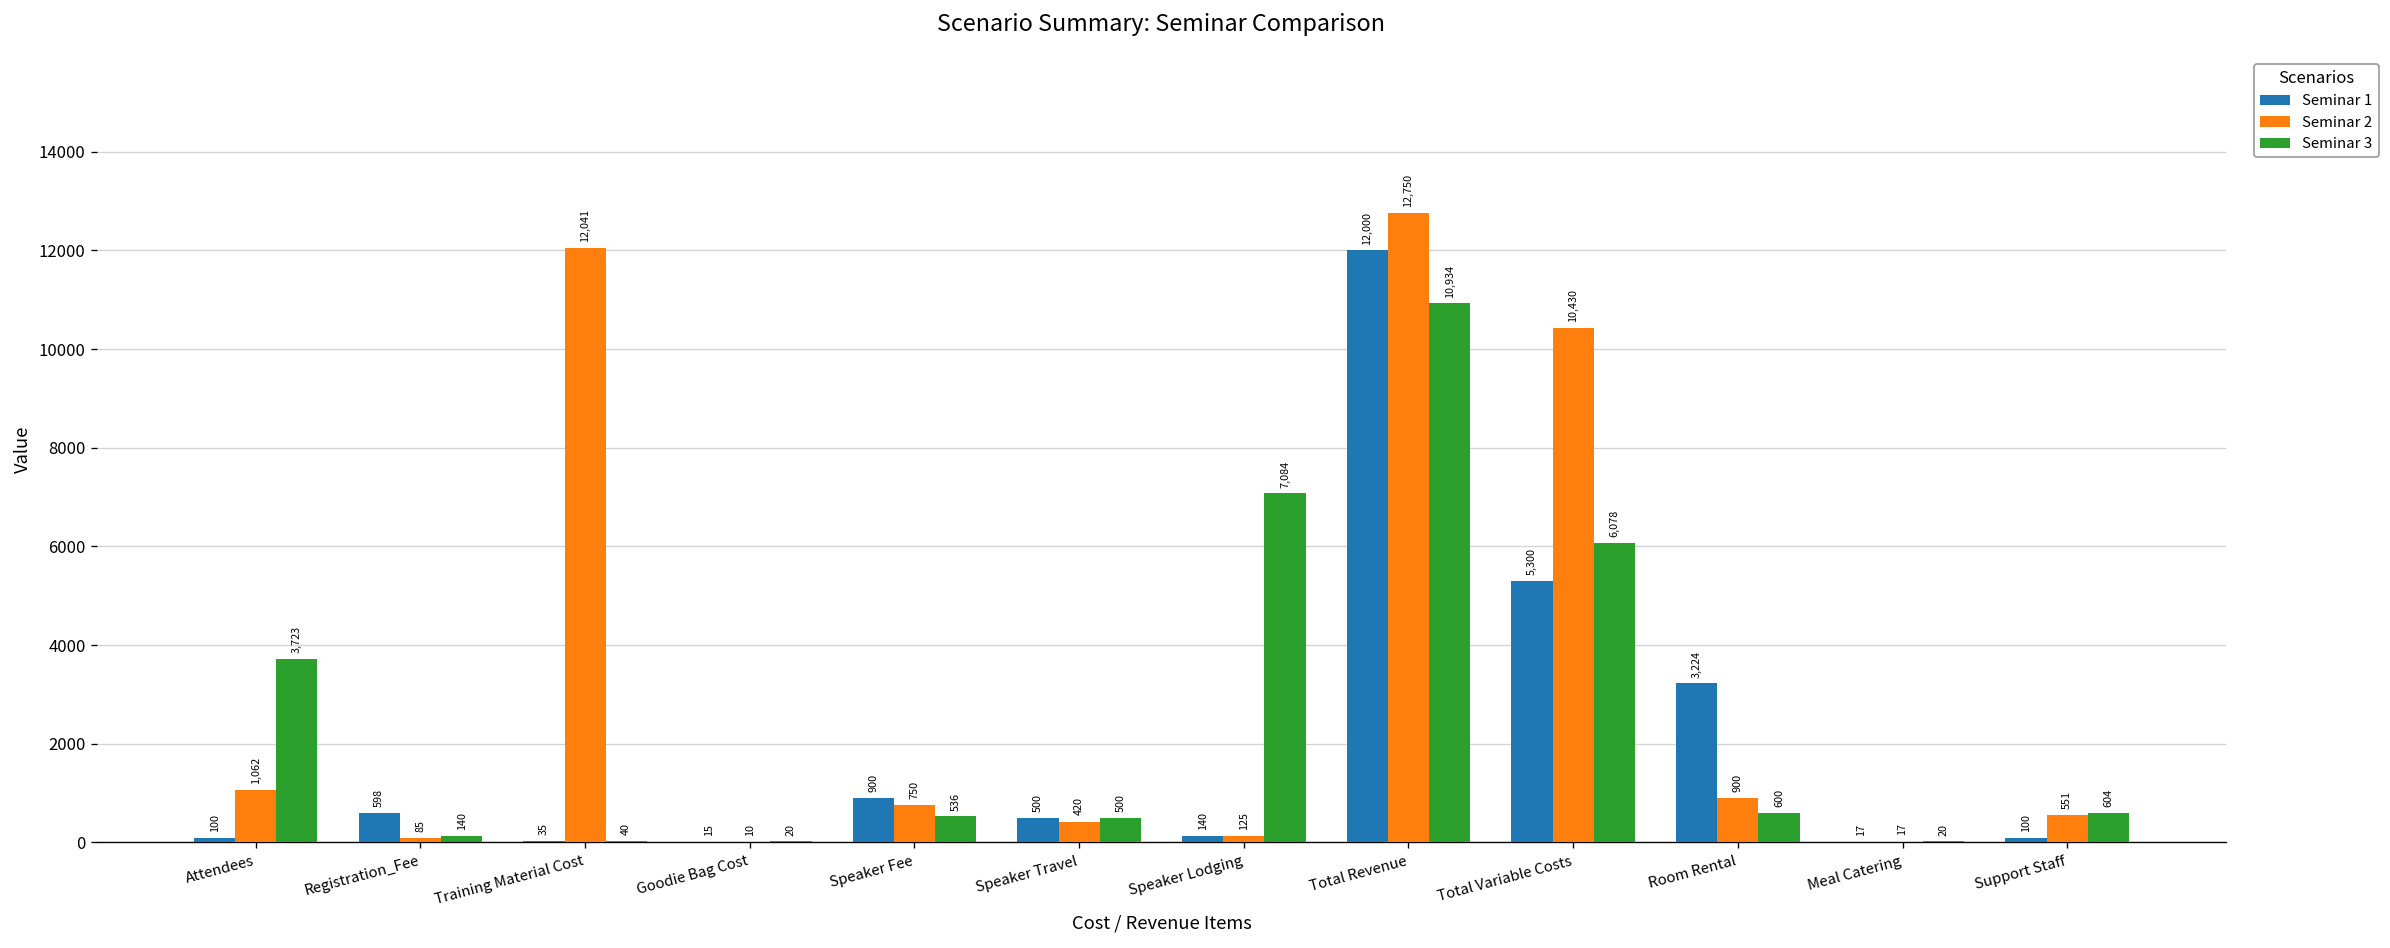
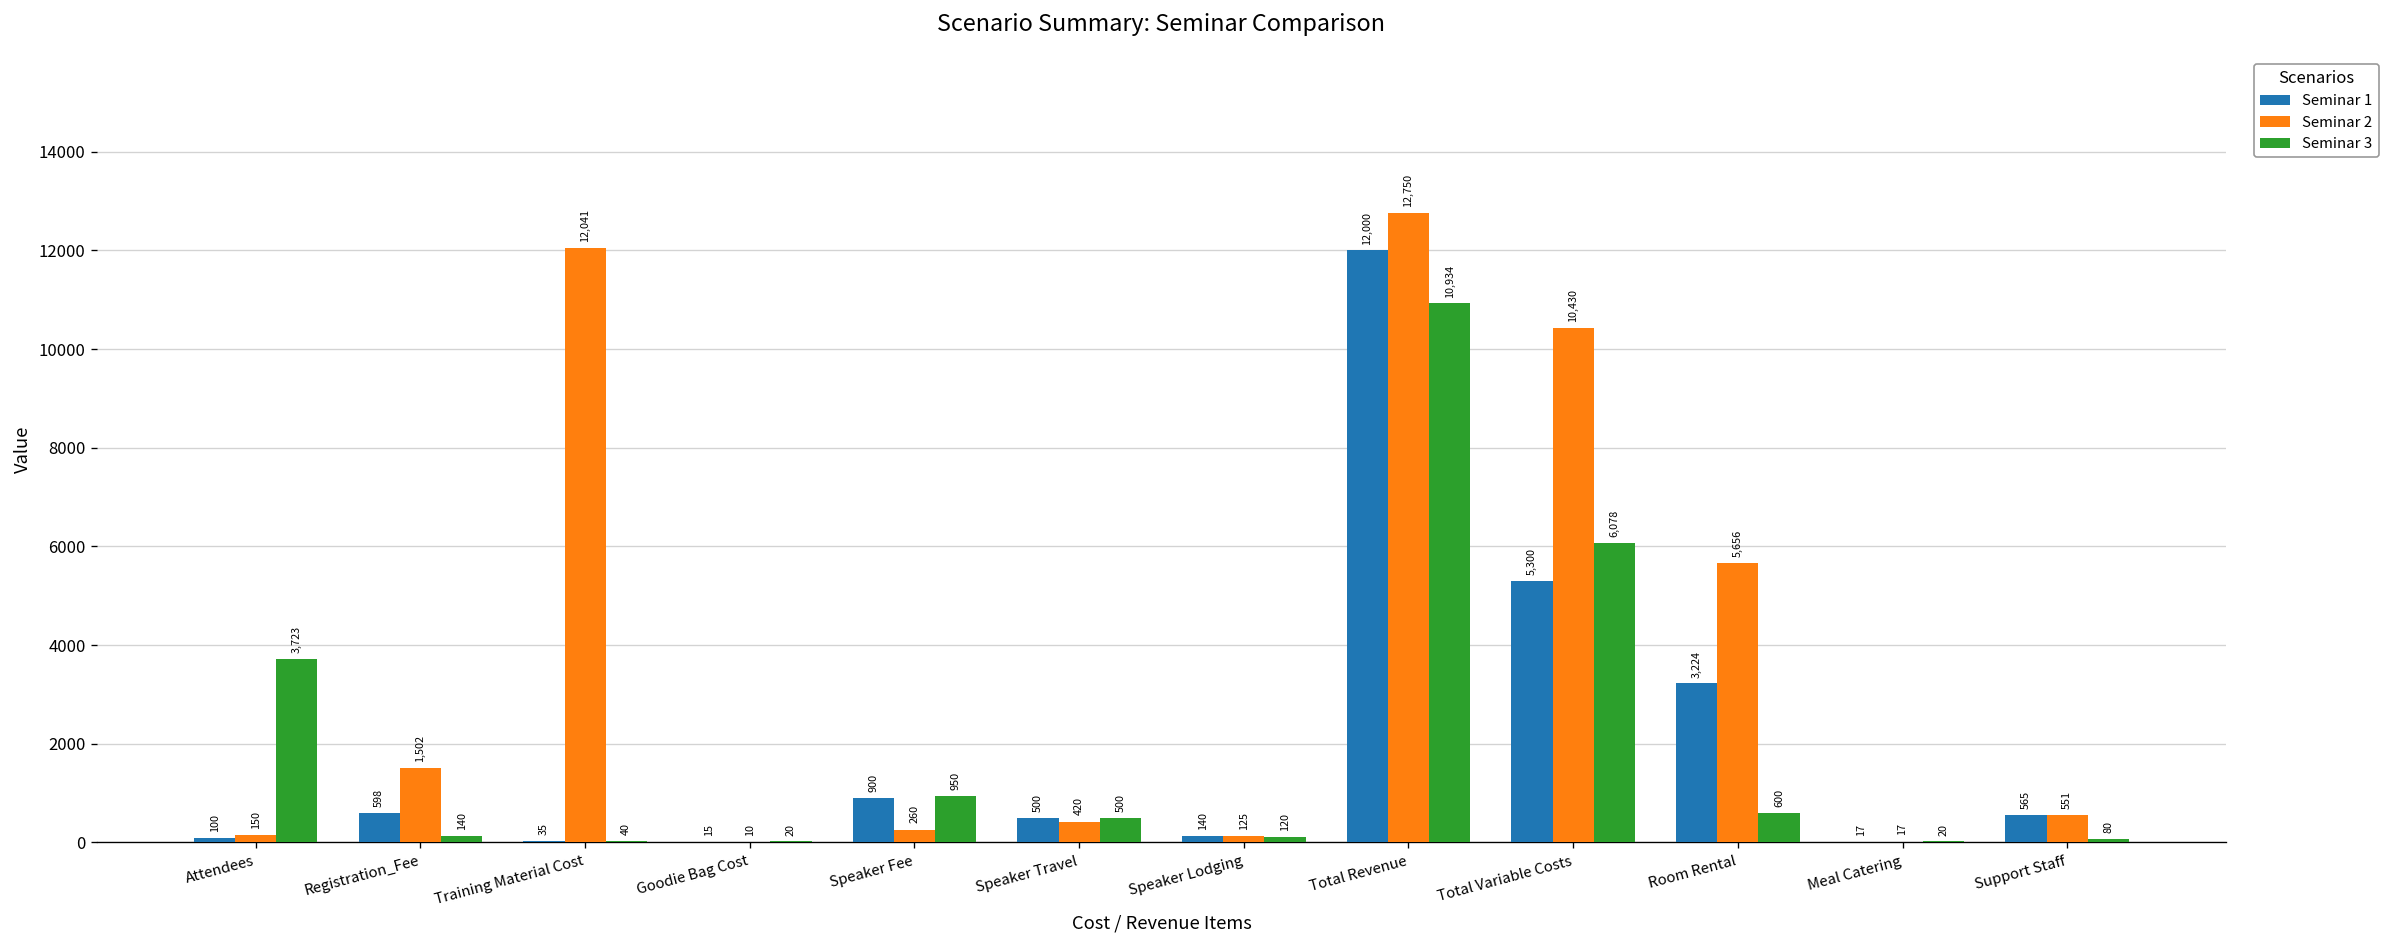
Seminar 2, Attendees: 1,062 -> 150
Seminar 2, Registration_Fee: 85 -> 1,502
Seminar 2, Speaker Fee: 750 -> 260
Seminar 3, Speaker Fee: 536 -> 950
Seminar 3, Speaker Lodging: 7,084 -> 120
Seminar 2, Room Rental: 900 -> 5,656
Seminar 1, Support Staff: 100 -> 565
Seminar 3, Support Staff: 604 -> 80
